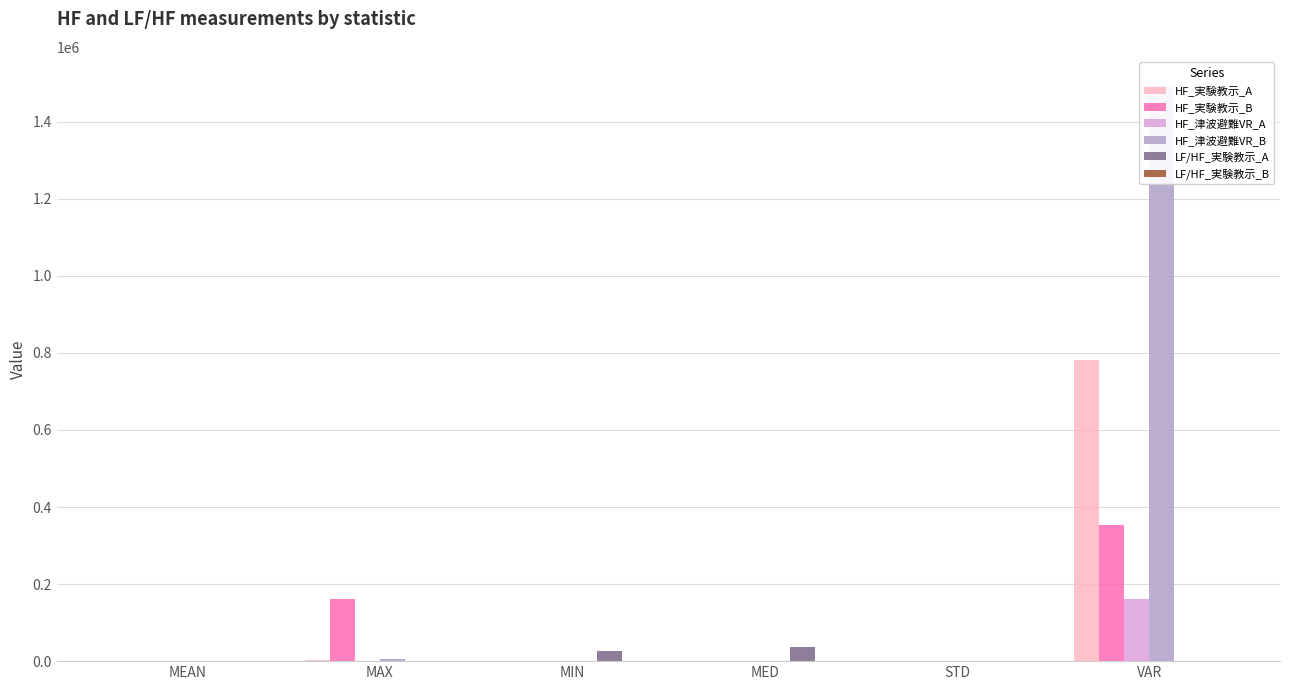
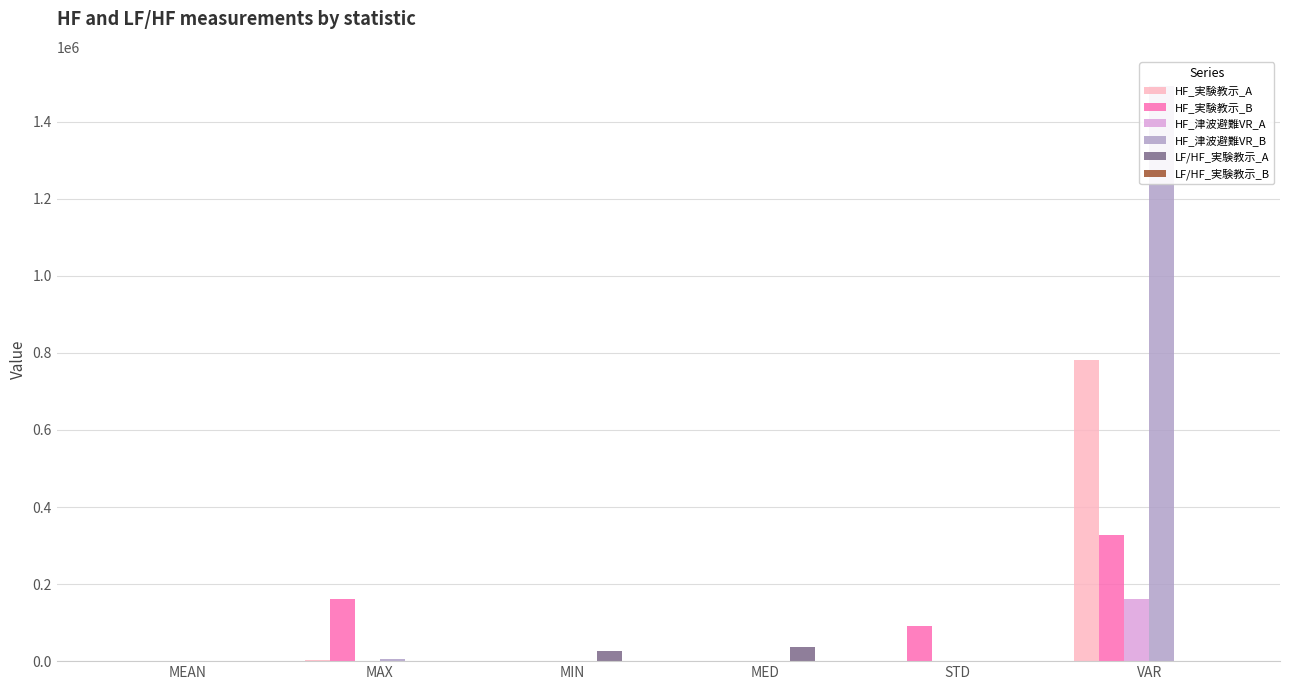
HF_実験教示_B, STD: 0 -> 90000
HF_実験教示_B, VAR: 350000 -> 330000
